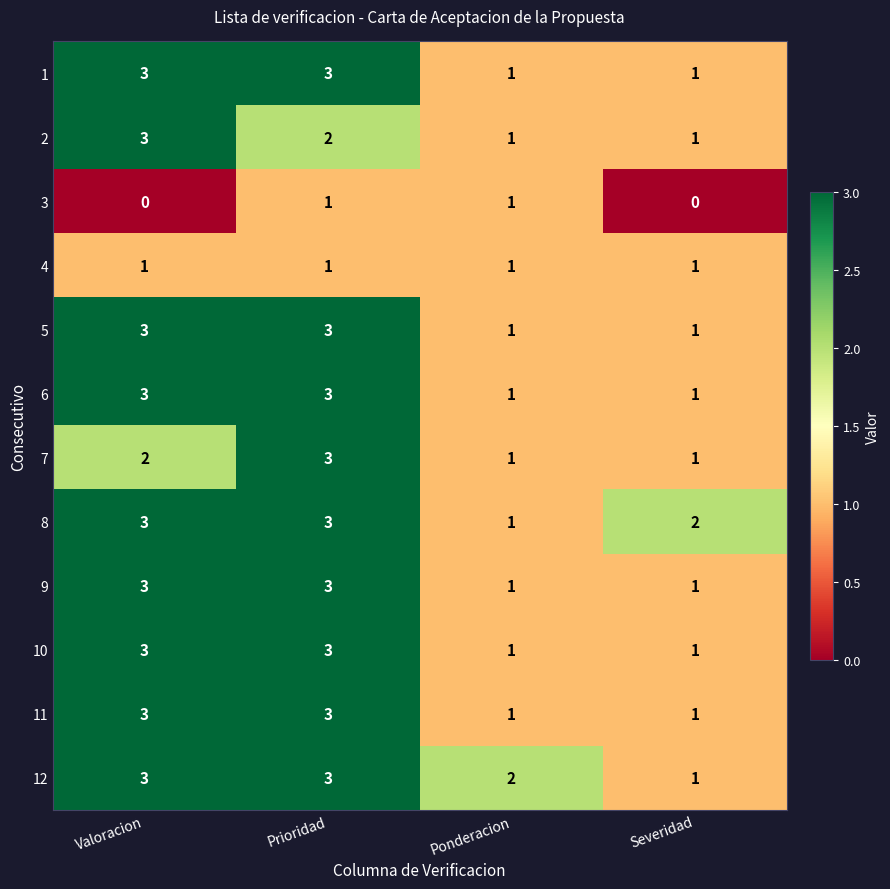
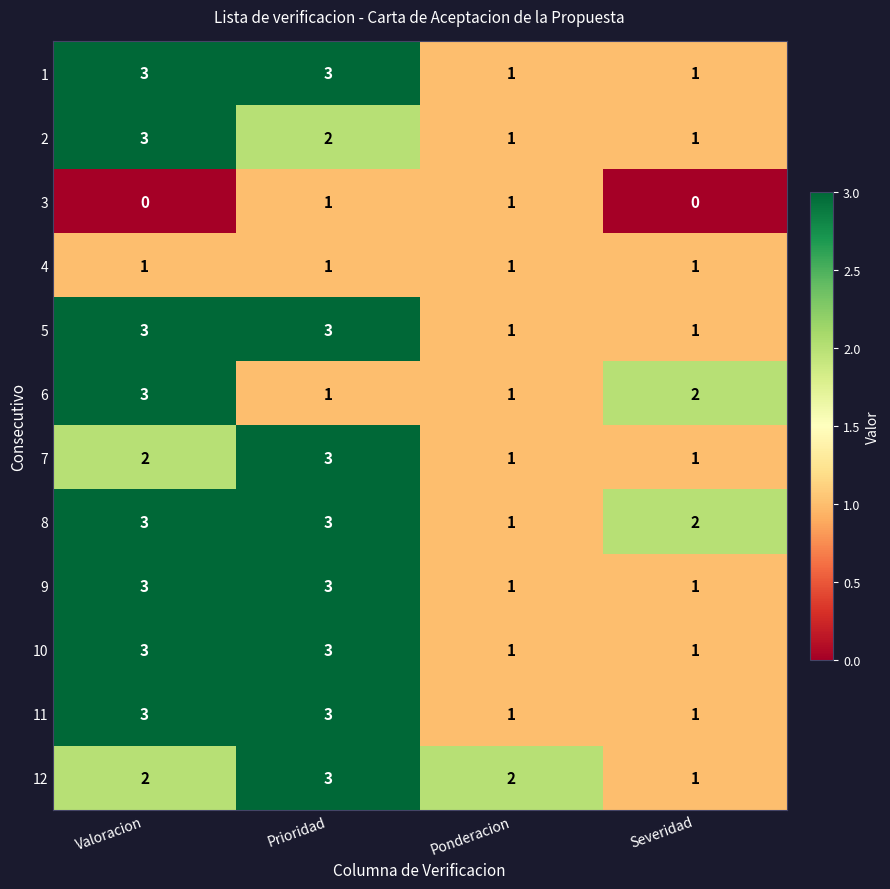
6, Prioridad: 3 -> 1
6, Severidad: 1 -> 2
12, Valoracion: 3 -> 2
